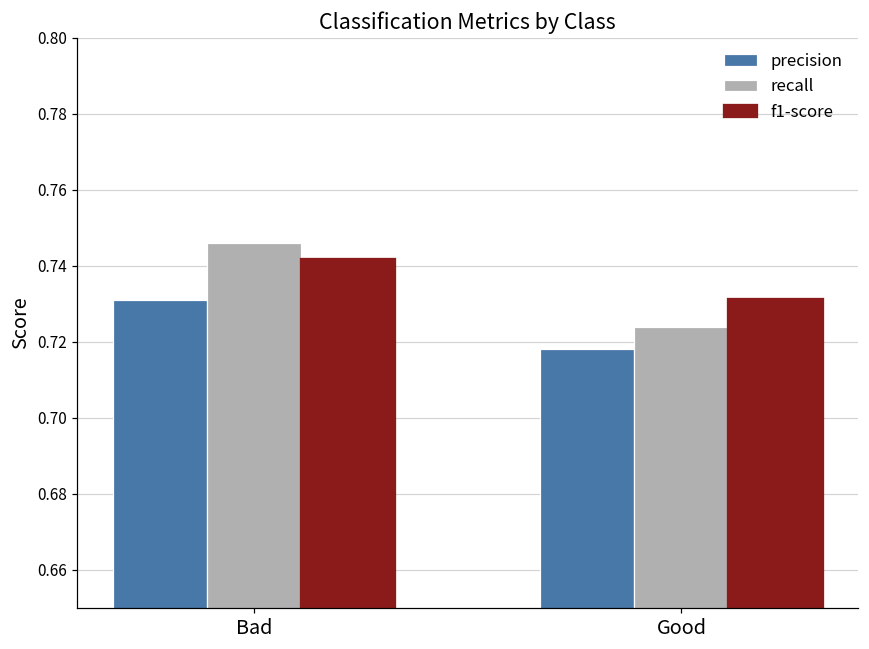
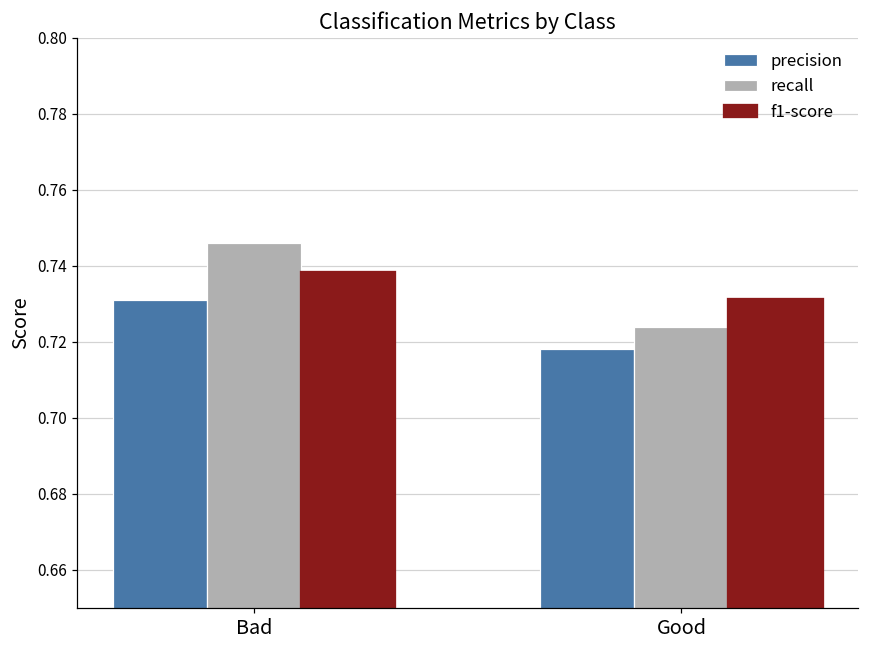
f1-score, Bad: 0.742 -> 0.738
